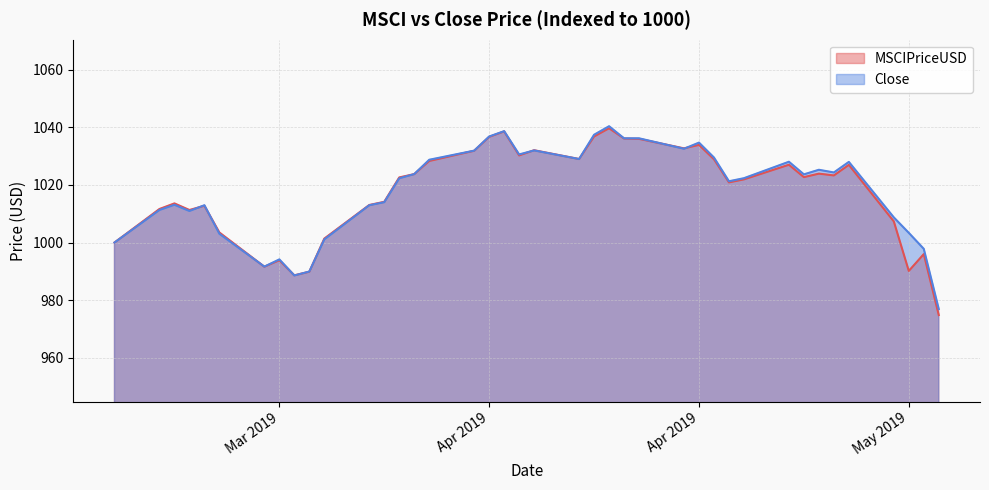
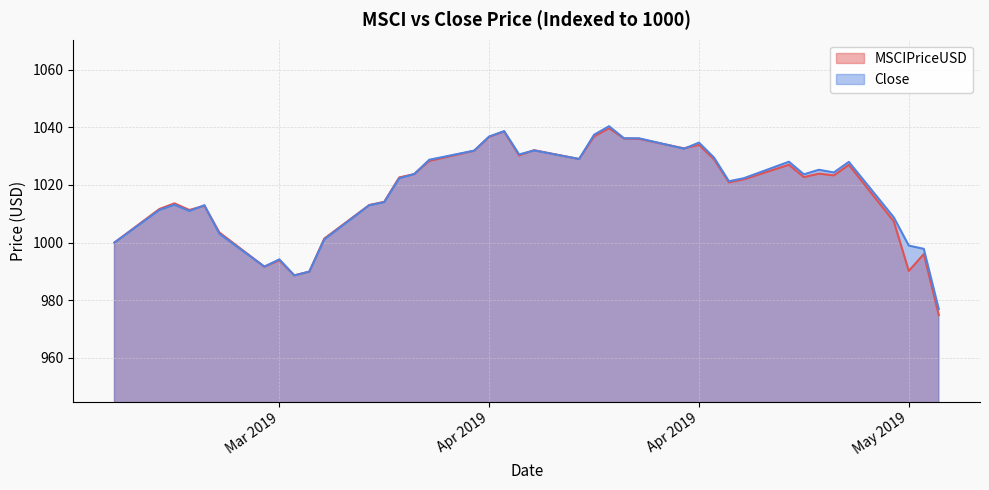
Close, May 2019: 1003 -> 999
